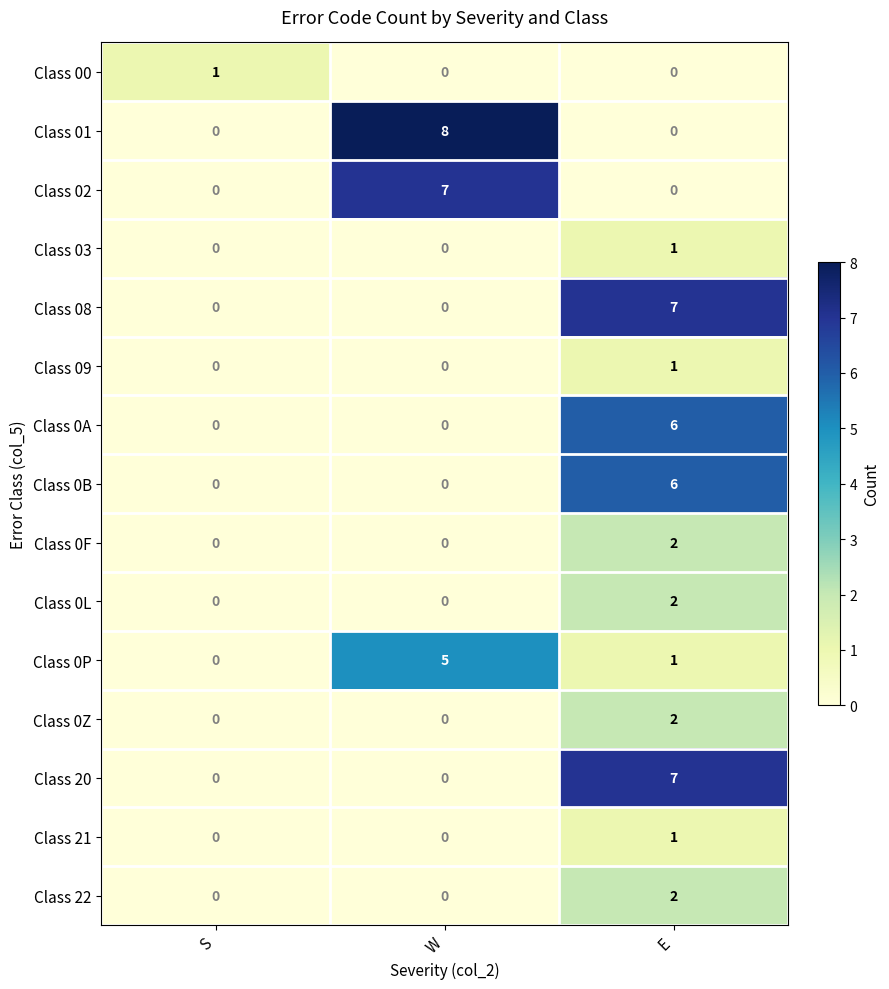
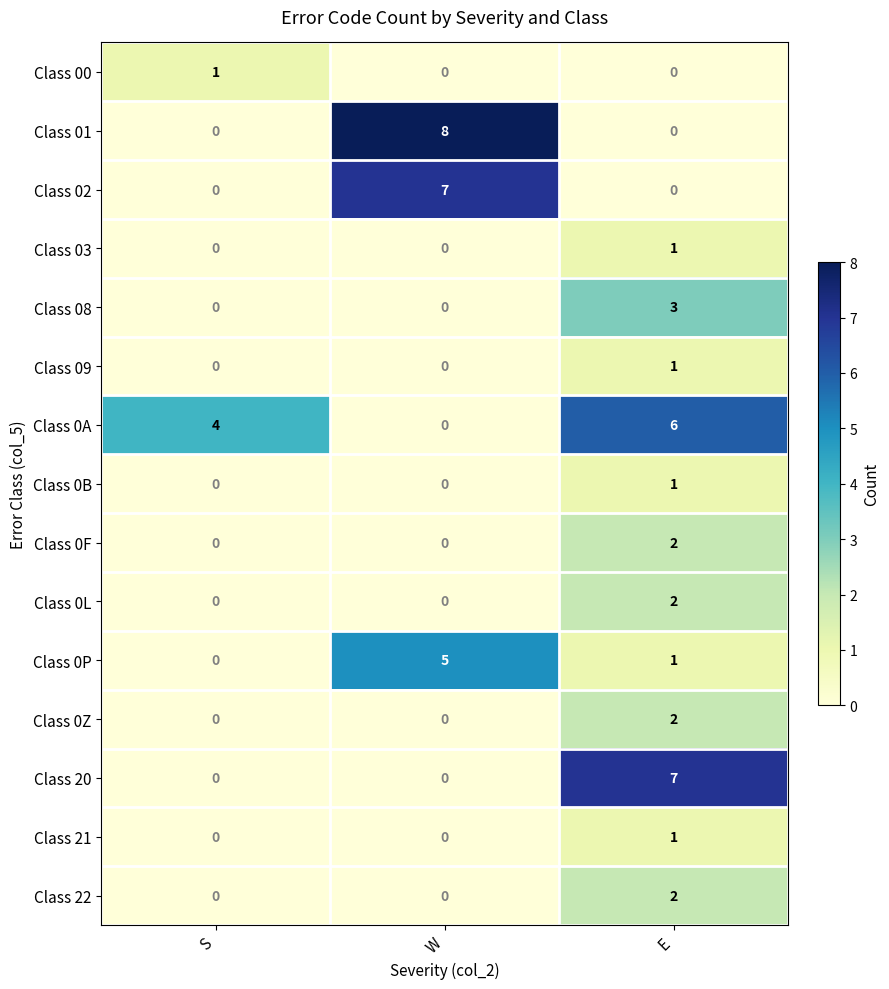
Class 08, E: 7 -> 3
Class 0A, S: 0 -> 4
Class 0B, E: 6 -> 1
